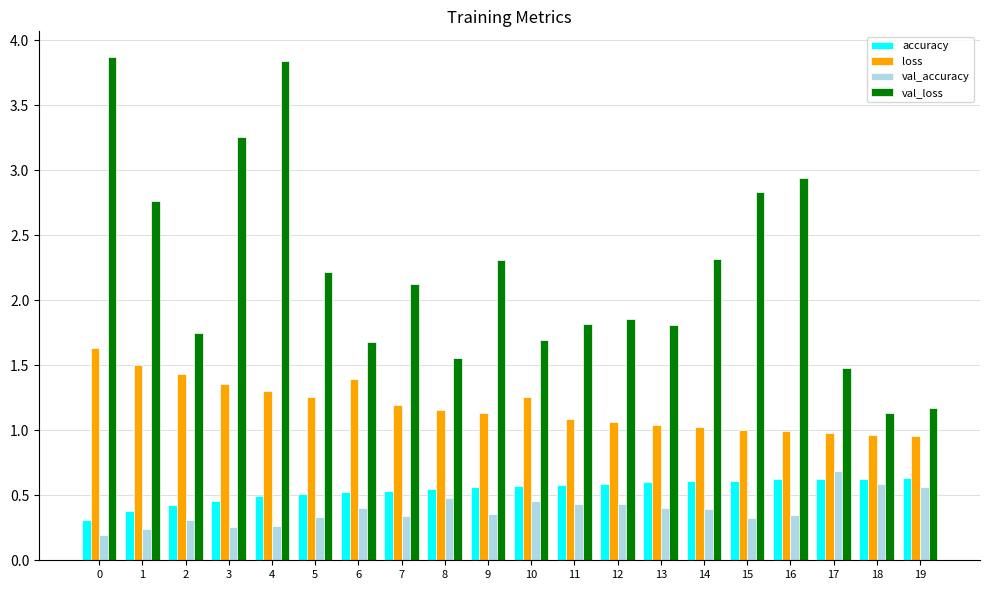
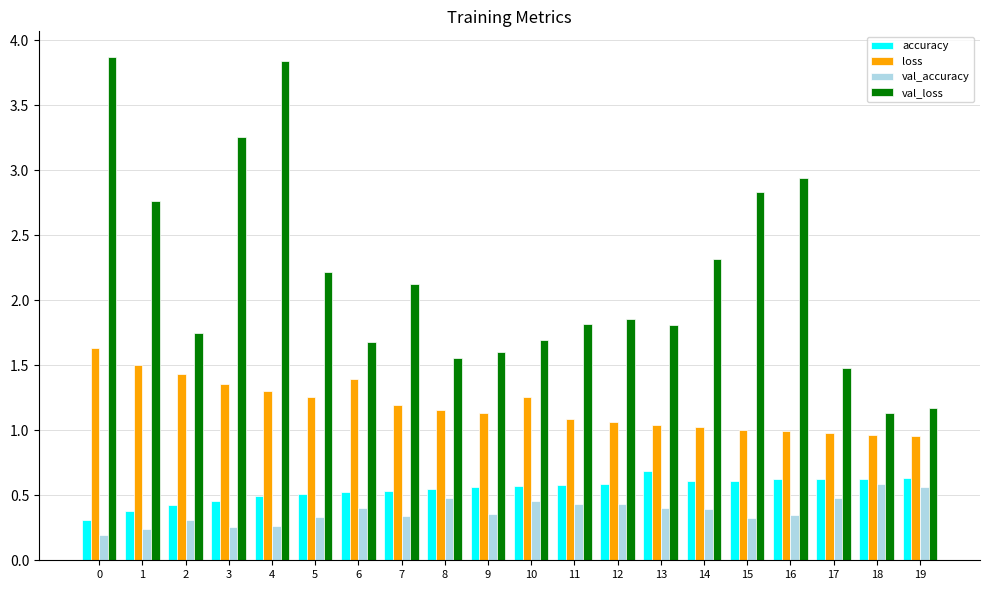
val_loss, 9: 2.31 -> 1.60
accuracy, 13: 0.60 -> 0.69
val_accuracy, 17: 0.68 -> 0.48
